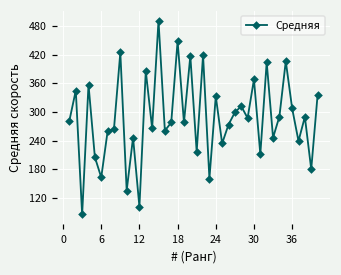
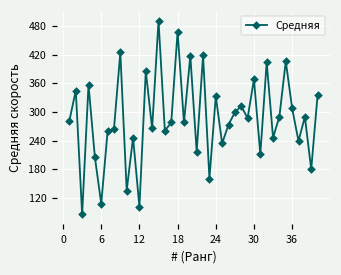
6: 160 -> 110
18: 450 -> 470
